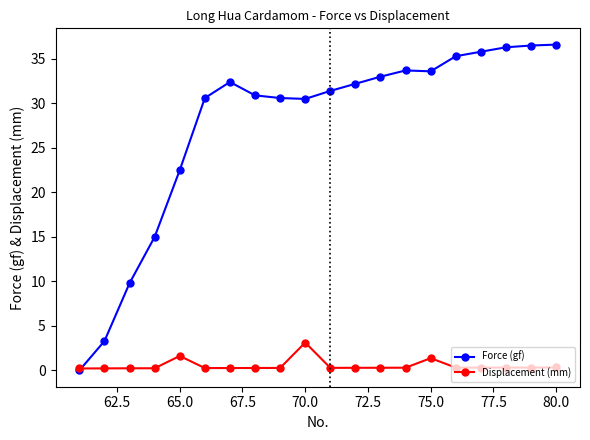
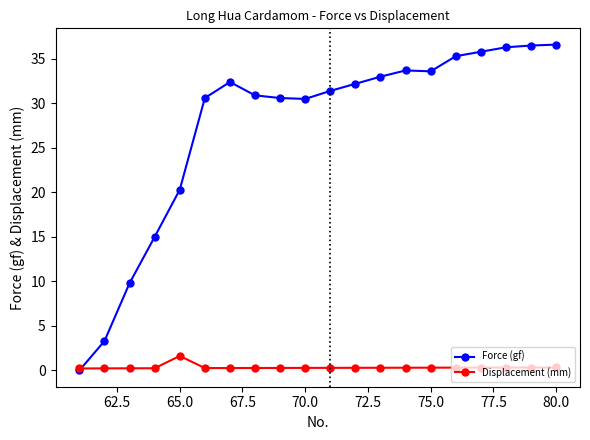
Force (gf), 65.0: 23 -> 20
Displacement (mm), 70.0: 3 -> 0
Displacement (mm), 75.0: 1 -> 0
